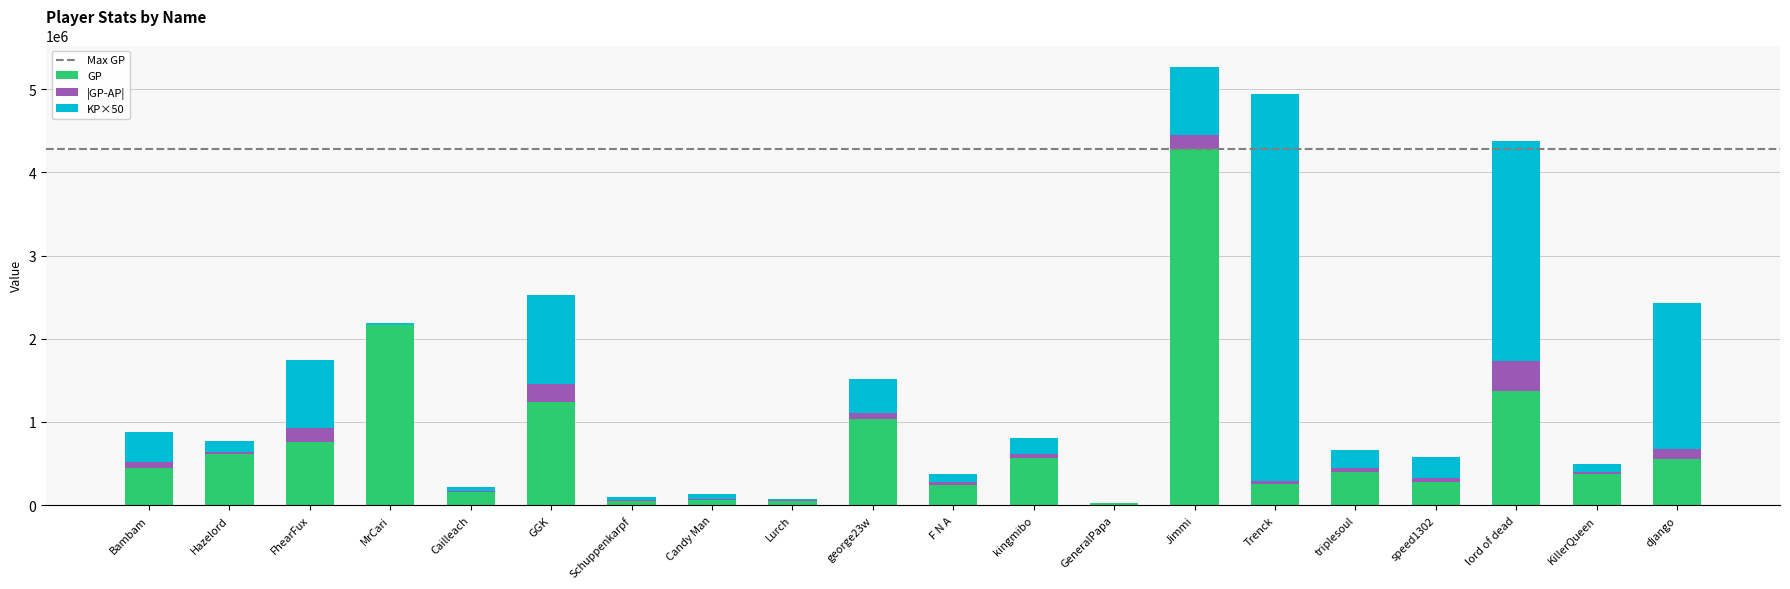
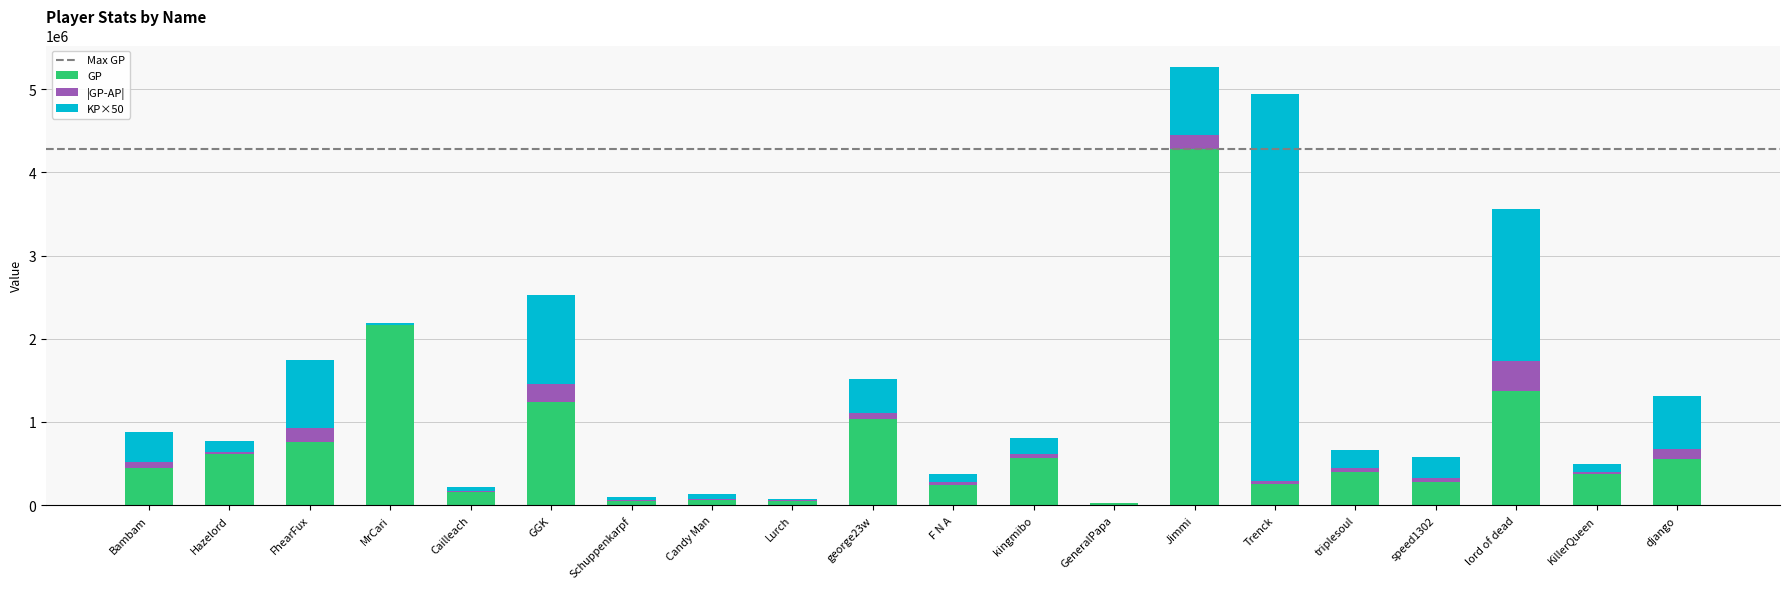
KP×50, lord of dead: 2600000 -> 1800000
KP×50, django: 1800000 -> 600000
